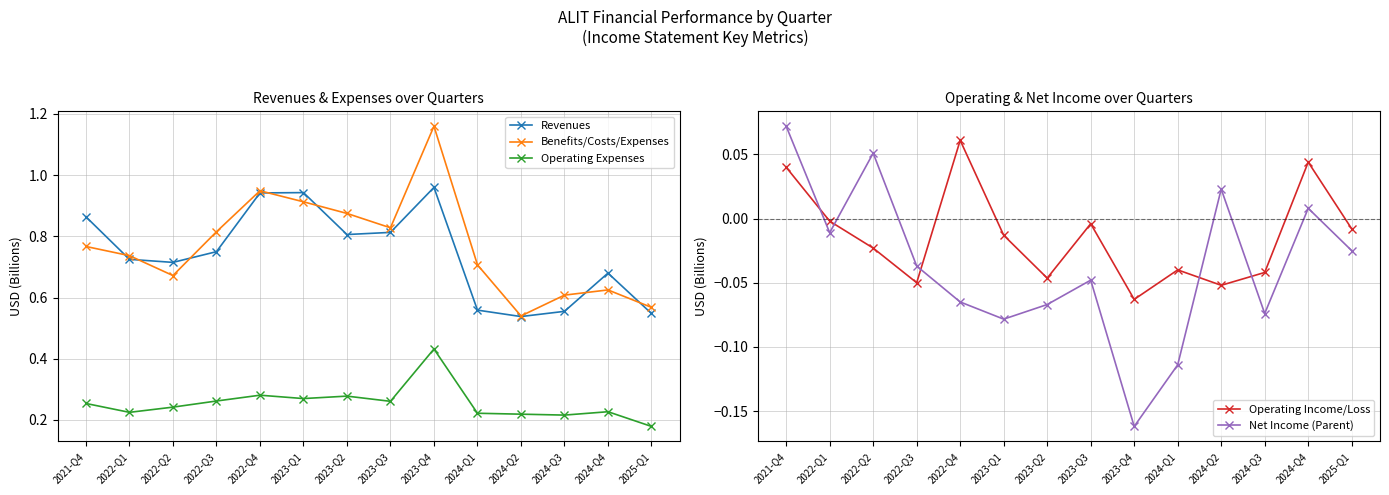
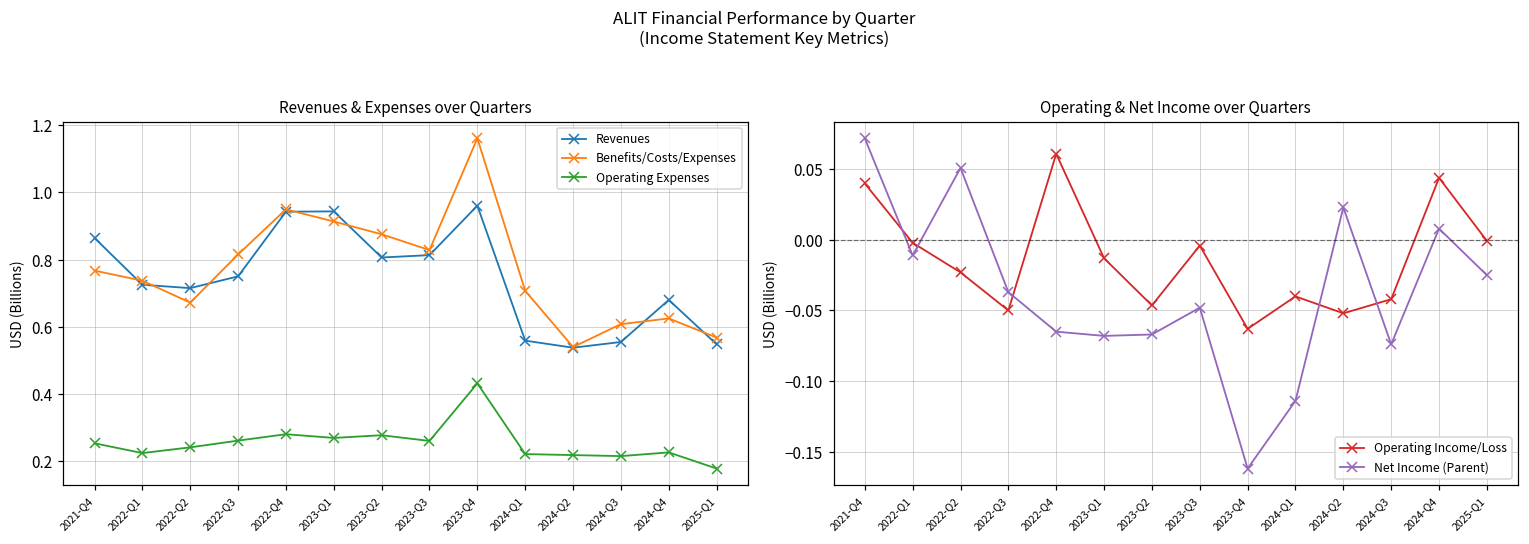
Operating & Net Income over Quarters, Net Income (Parent), 2023-Q1: -0.078 -> -0.068
Operating & Net Income over Quarters, Operating Income/Loss, 2025-Q1: -0.008 -> -0.001
